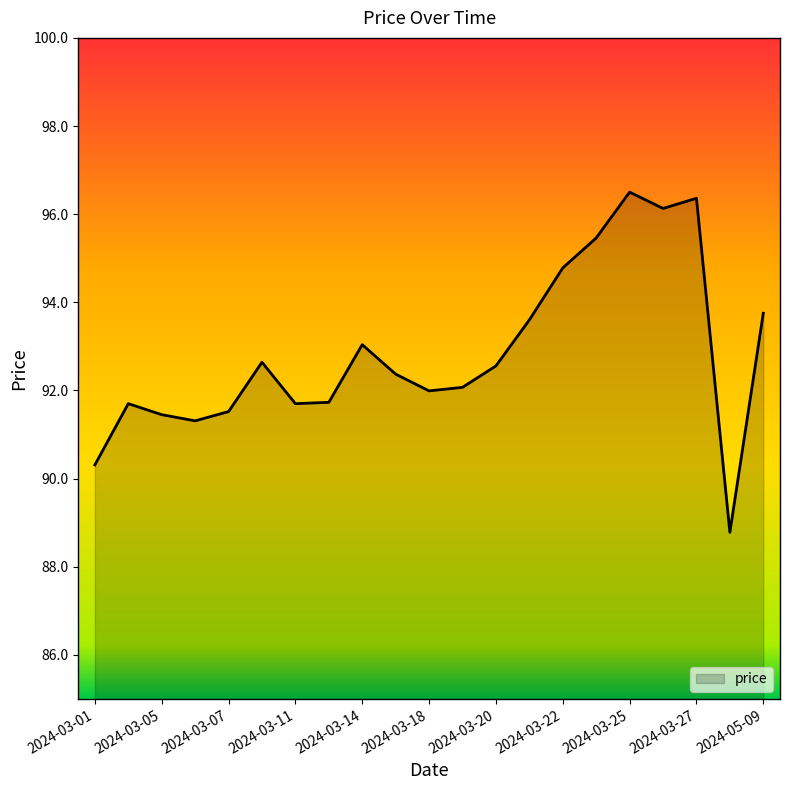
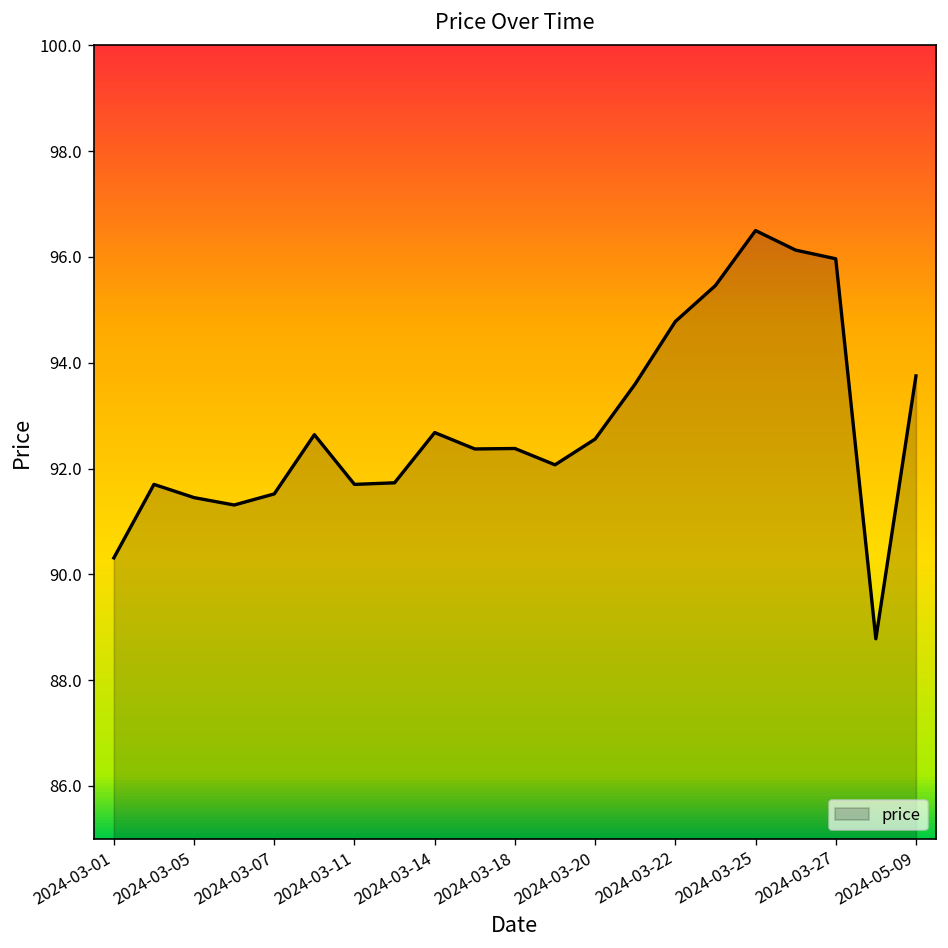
2024-03-14: 93.0 -> 92.7
2024-03-18: 92.0 -> 92.4
2024-03-27: 96.4 -> 96.0
